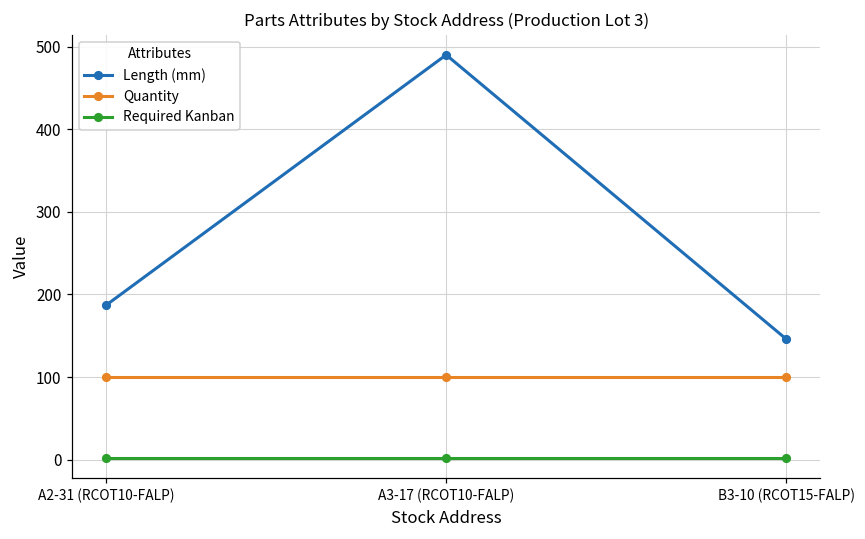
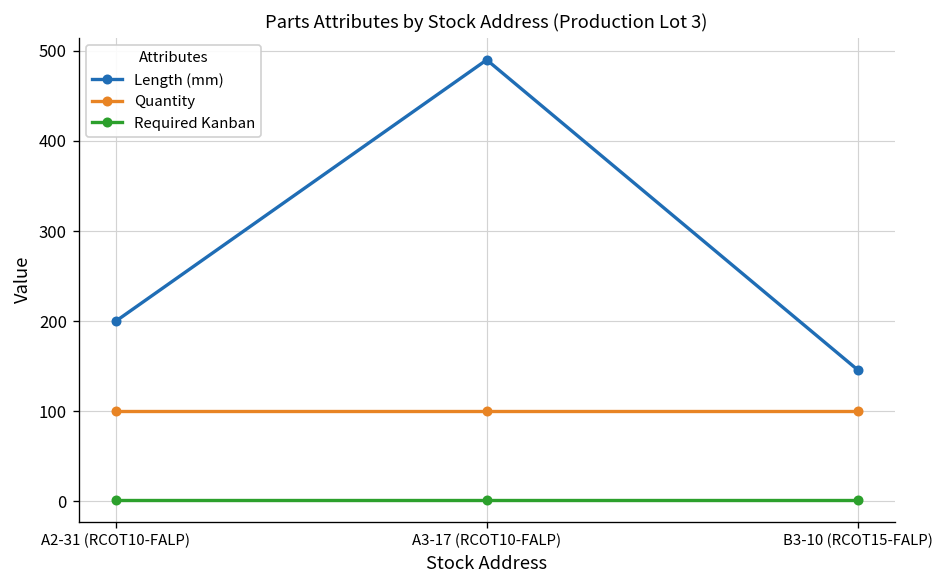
Length (mm), A2-31 (RCOT10-FALP): 190 -> 200
